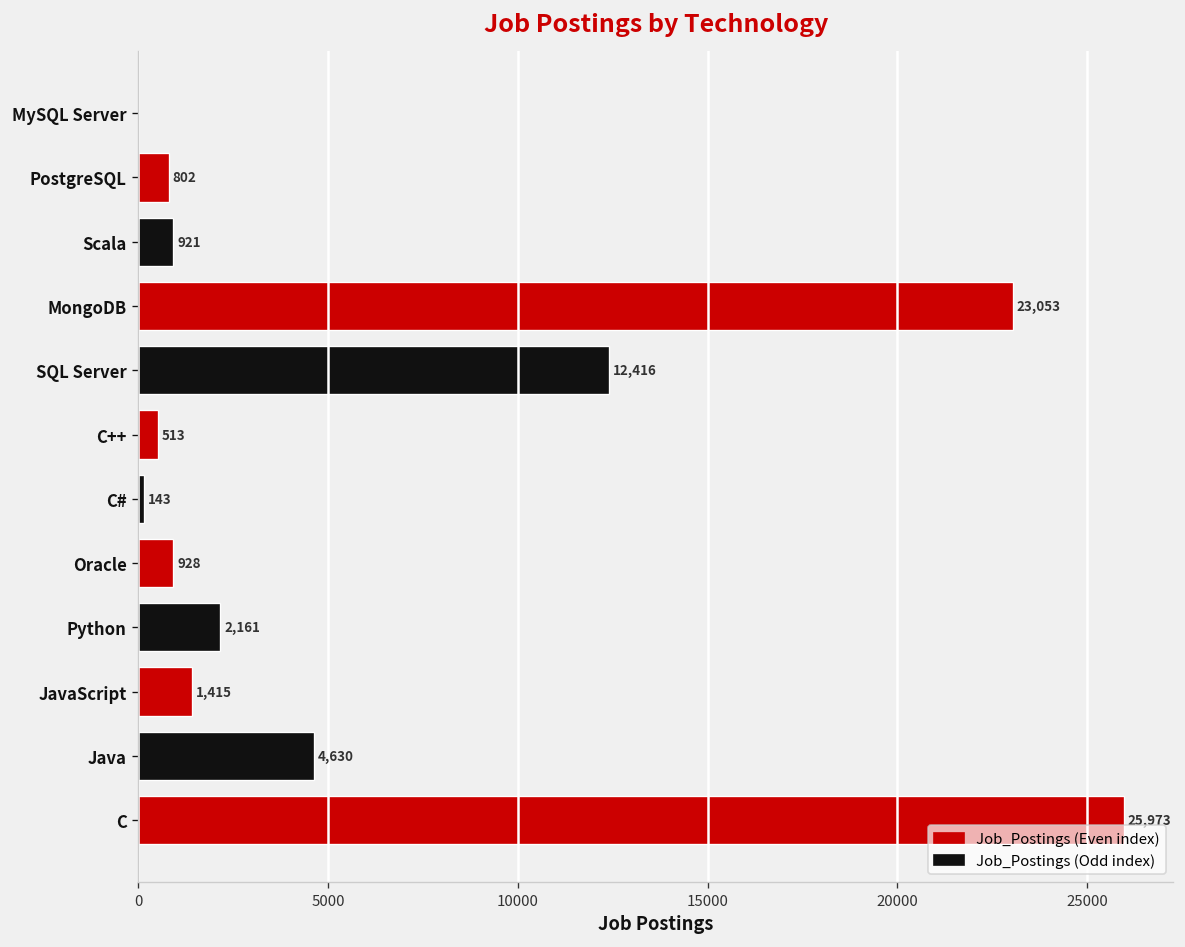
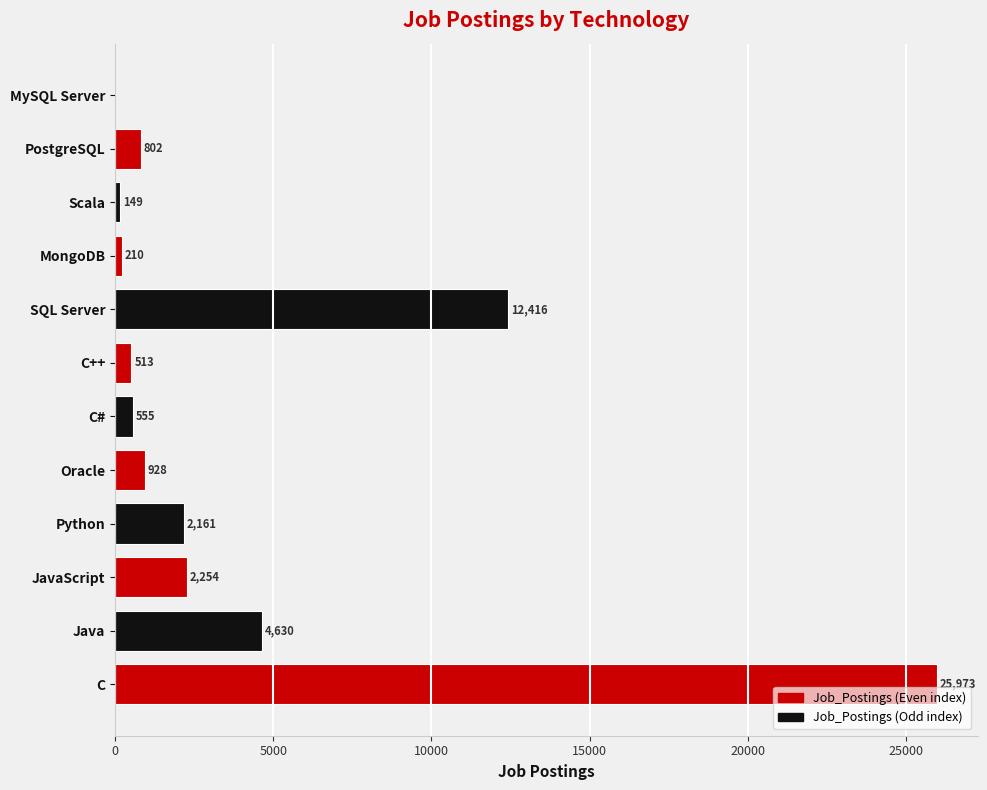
Scala: 921 -> 149
MongoDB: 23,053 -> 210
C#: 143 -> 555
JavaScript: 1,415 -> 2,254
